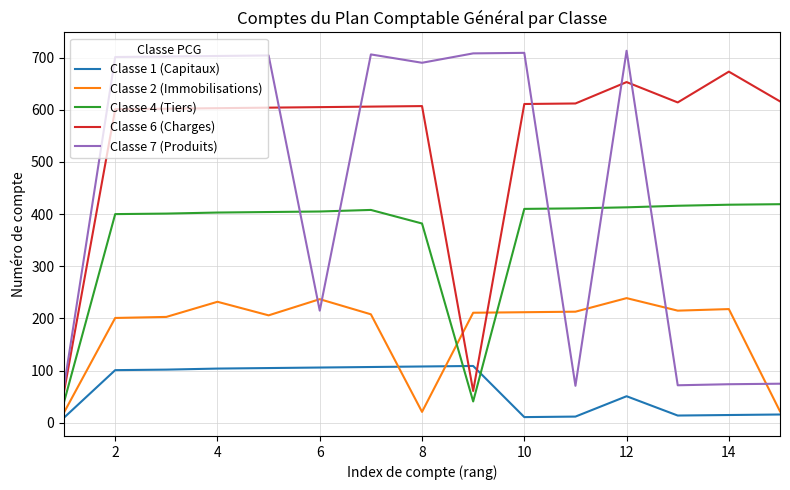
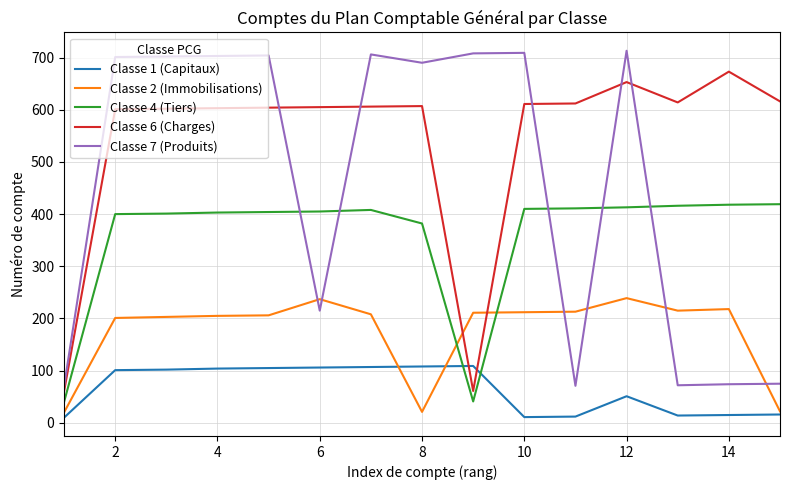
Classe 2 (Immobilisations), 4: 230 -> 210
